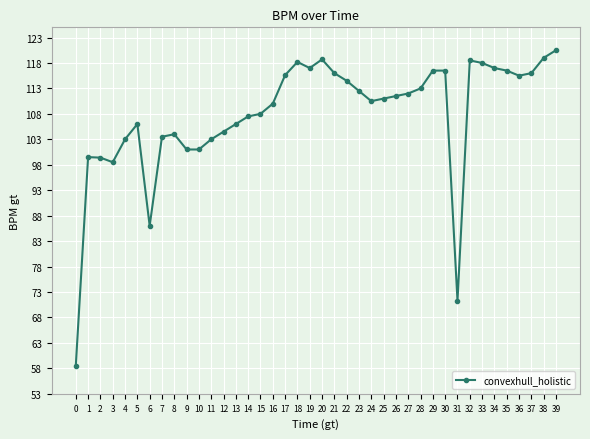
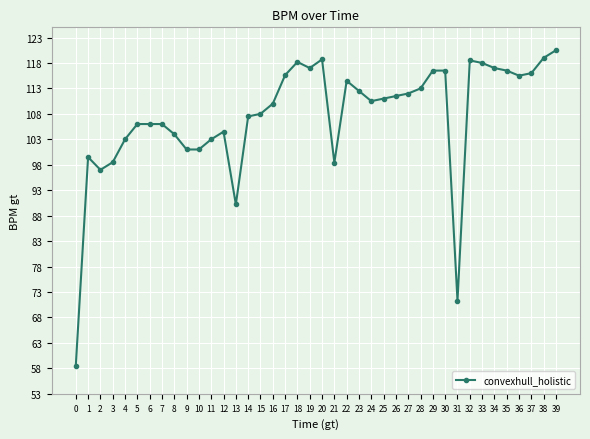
2: 99 -> 97
6: 86 -> 106
7: 104 -> 106
13: 106 -> 90
21: 116 -> 98
